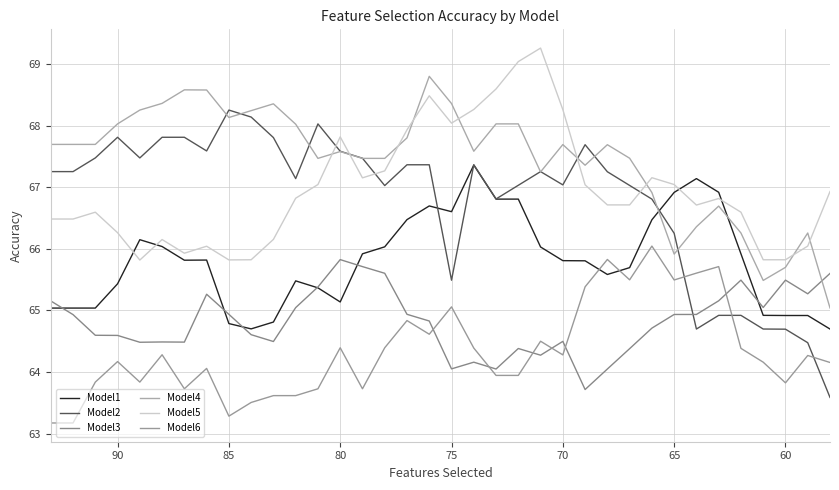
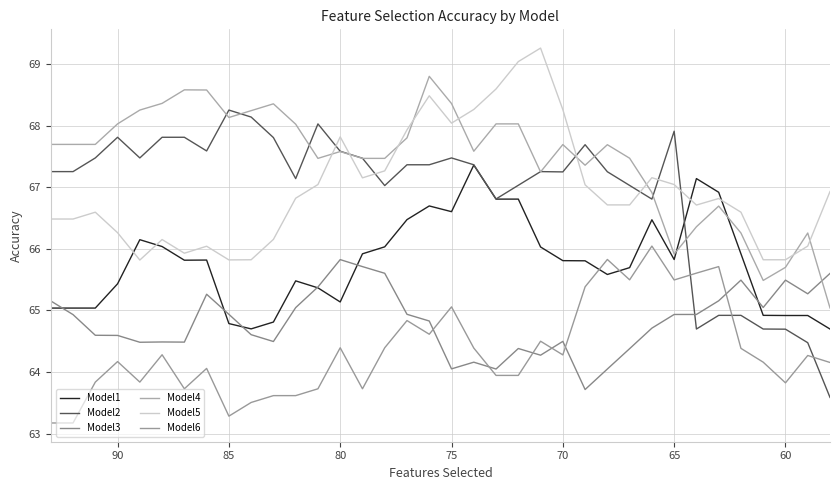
Model2, 75: 65.5 -> 67.5
Model2, 70: 67.0 -> 67.3
Model1, 65: 66.9 -> 65.8
Model2, 65: 66.3 -> 67.9
